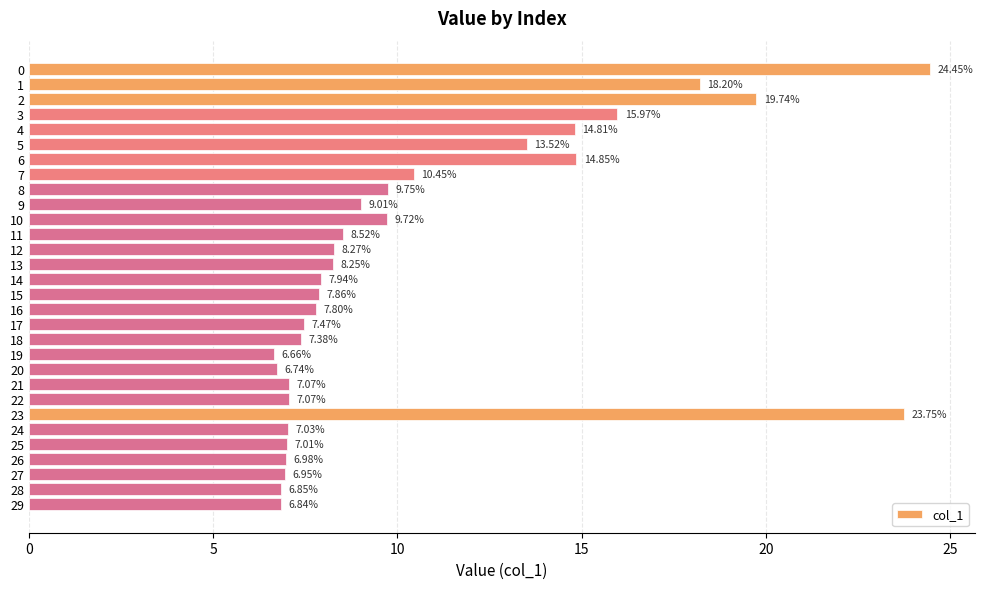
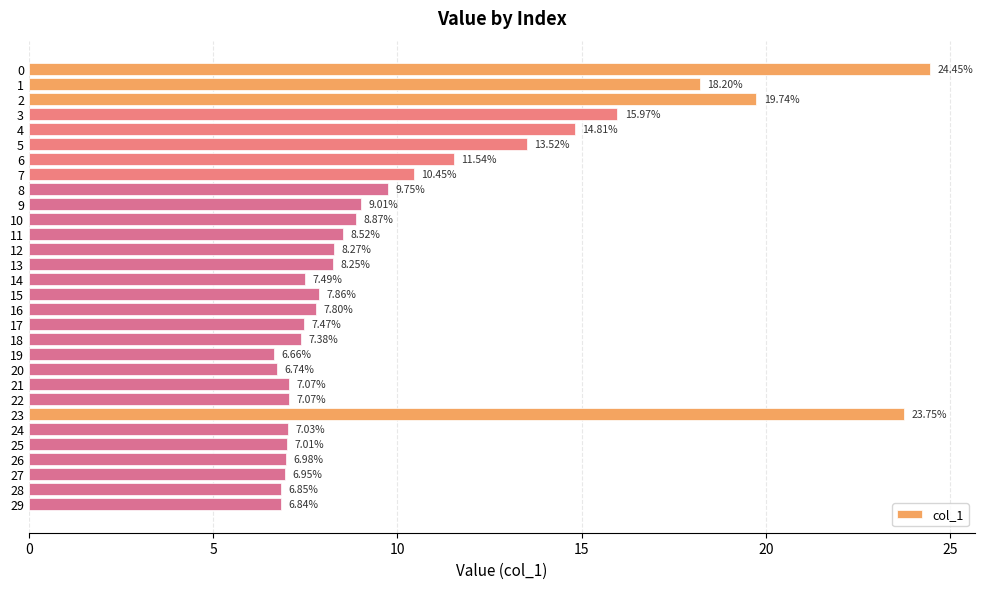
6: 14.85% -> 11.54%
10: 9.72% -> 8.87%
14: 7.94% -> 7.49%
